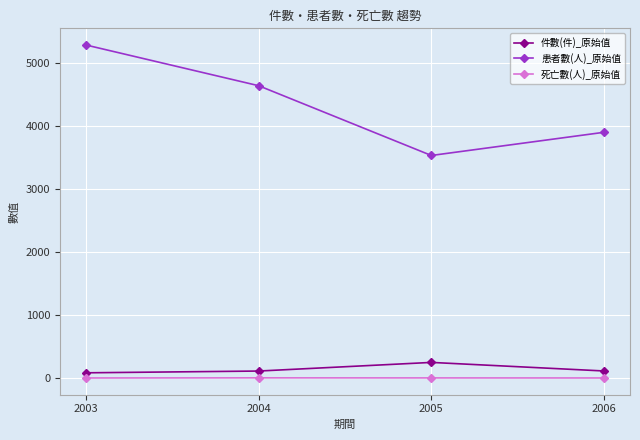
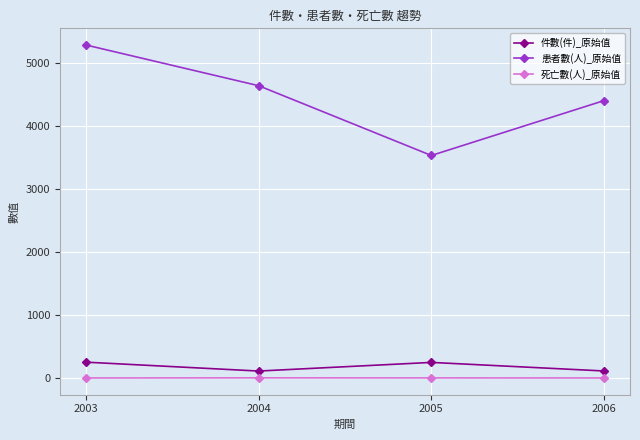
件數(件)_原始值, 2003: 100 -> 300
患者數(人)_原始值, 2006: 3900 -> 4400
